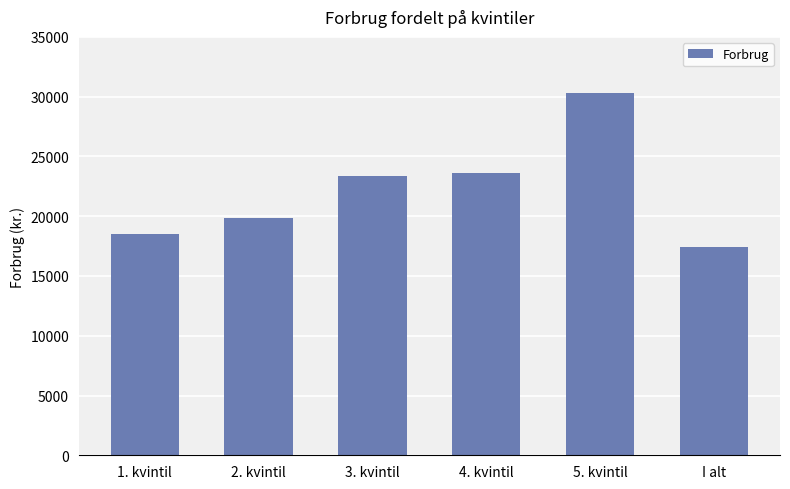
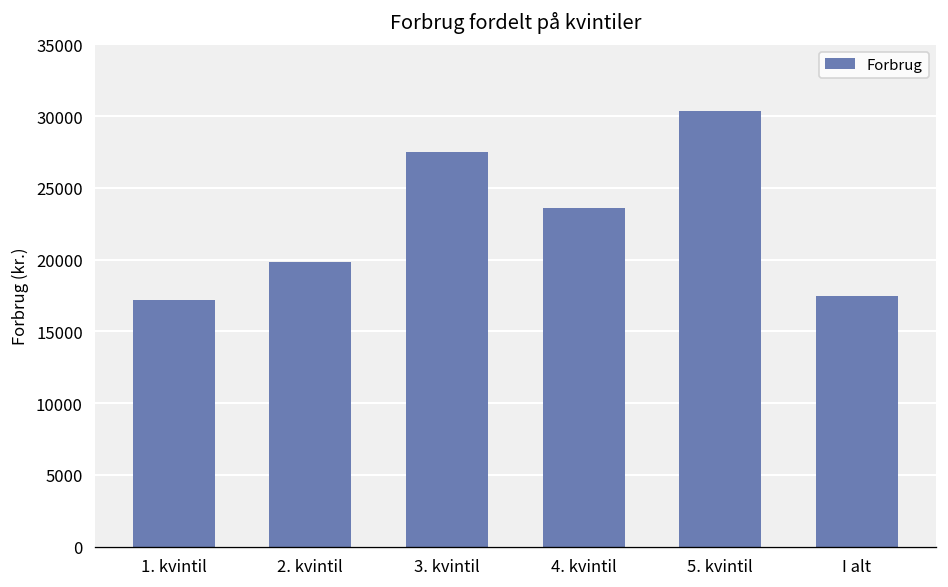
1. kvintil: 18500 -> 17200
3. kvintil: 23300 -> 27500
